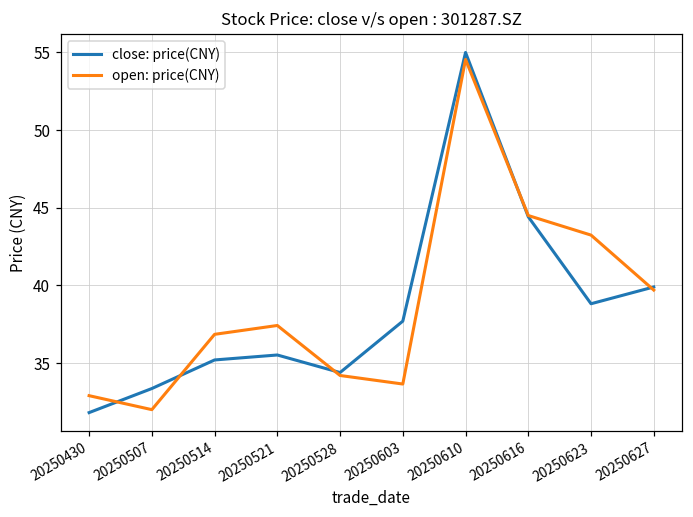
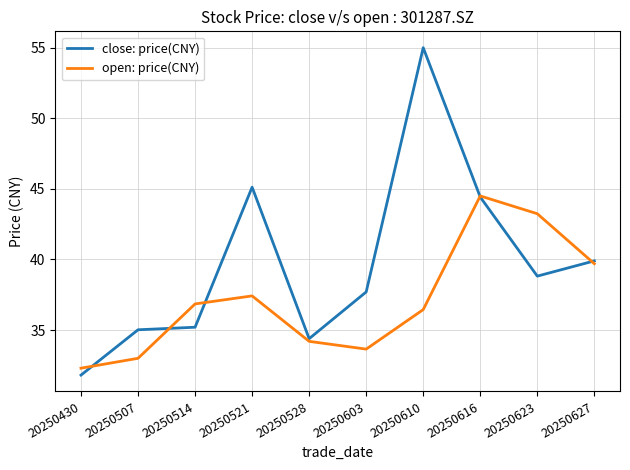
open: price(CNY), 20250430: 32.9 -> 32.3
close: price(CNY), 20250507: 33.4 -> 35.0
open: price(CNY), 20250507: 32 -> 33
close: price(CNY), 20250521: 35.5 -> 45.1
open: price(CNY), 20250610: 54.6 -> 36.5
